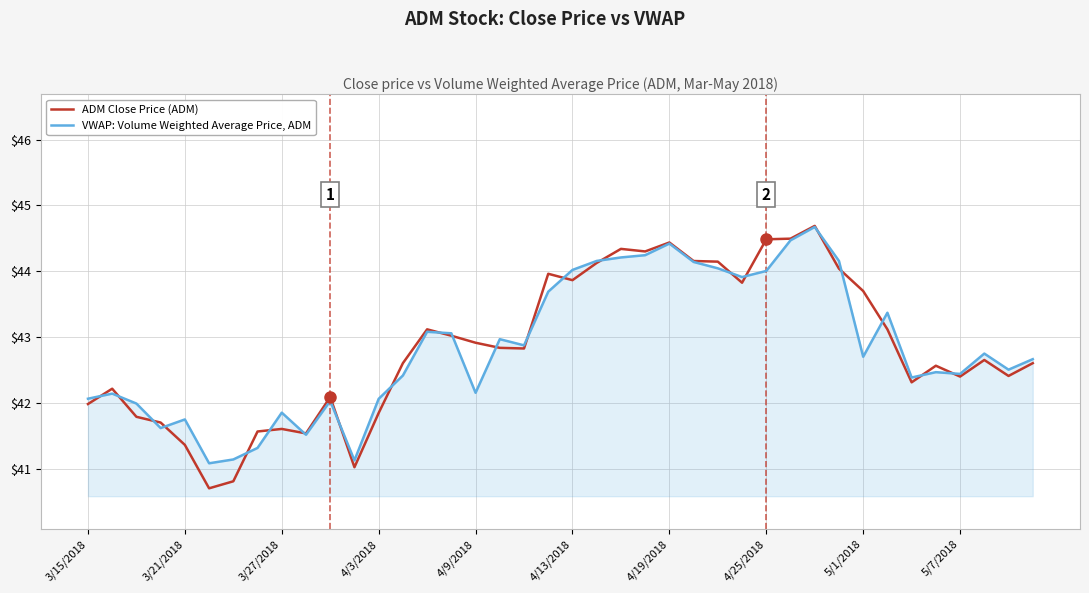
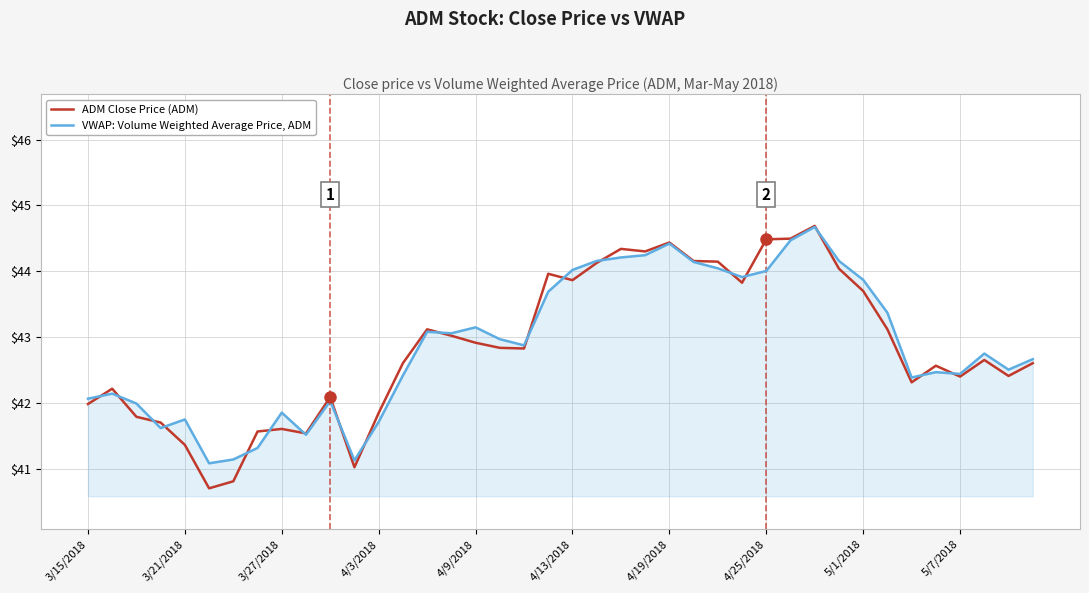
VWAP: Volume Weighted Average Price, ADM, 4/3/2018: $42.1 -> $41.7
VWAP: Volume Weighted Average Price, ADM, 4/9/2018: $42.2 -> $43.1
VWAP: Volume Weighted Average Price, ADM, 5/1/2018: $42.7 -> $43.9
